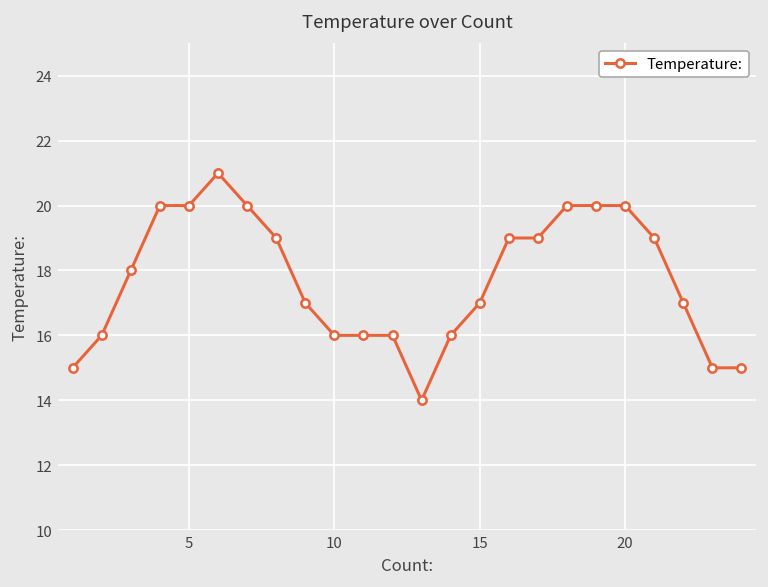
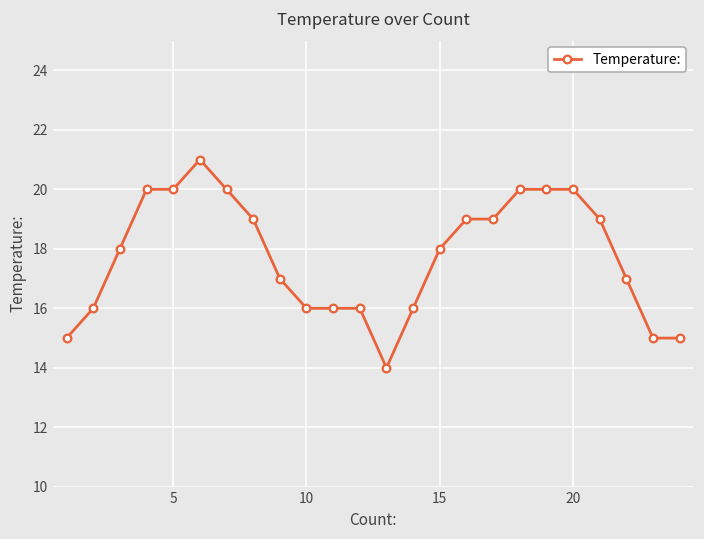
15: 17 -> 18
